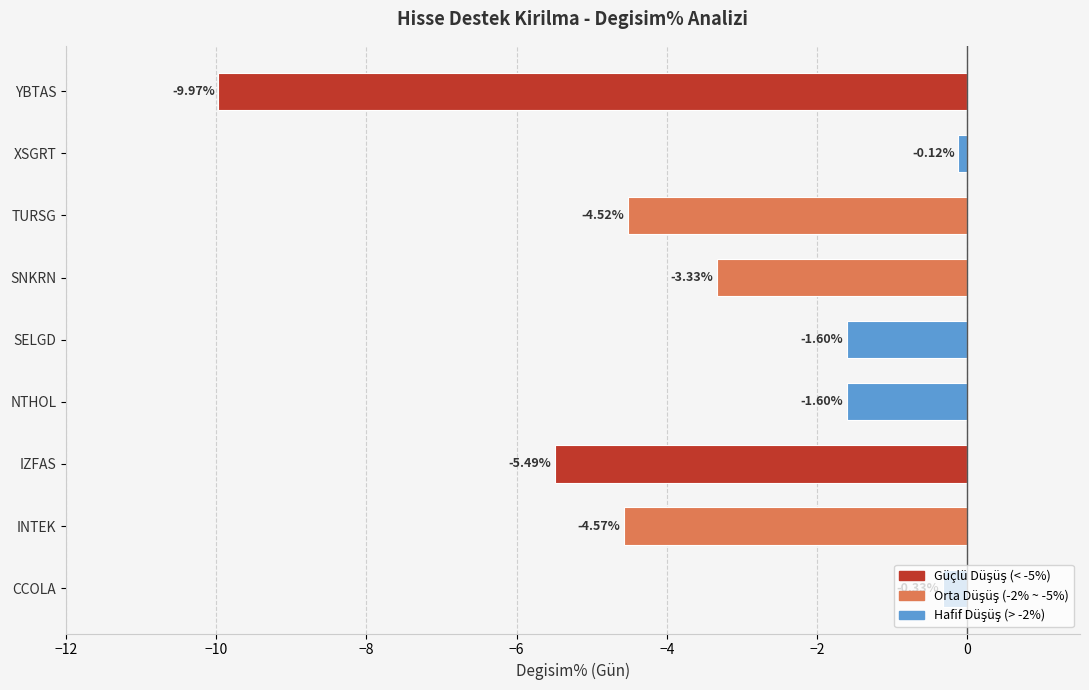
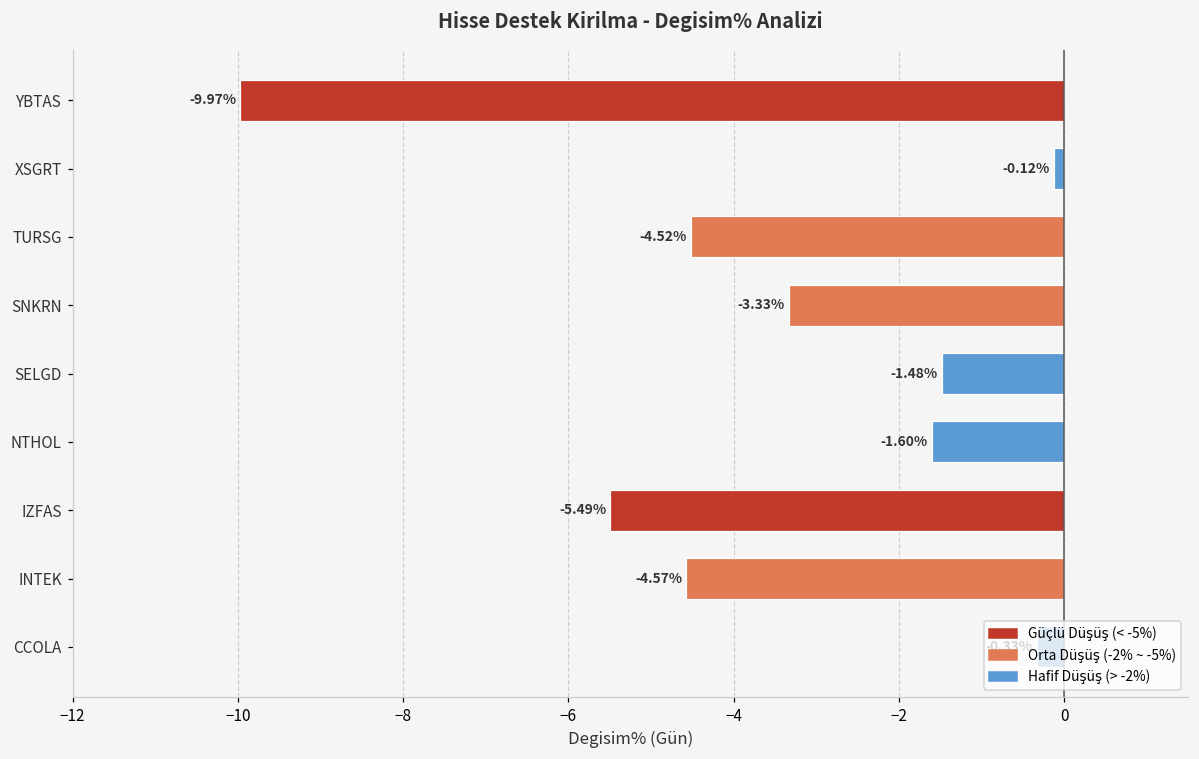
SELGD: -1.60% -> -1.48%
